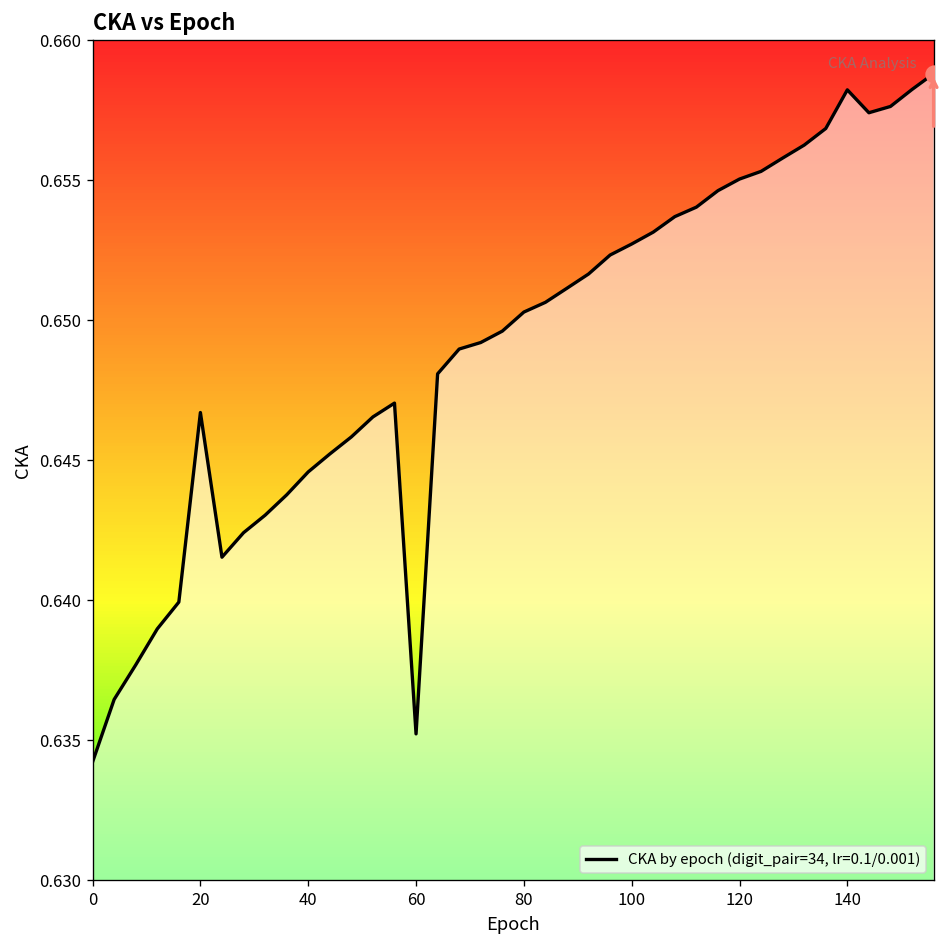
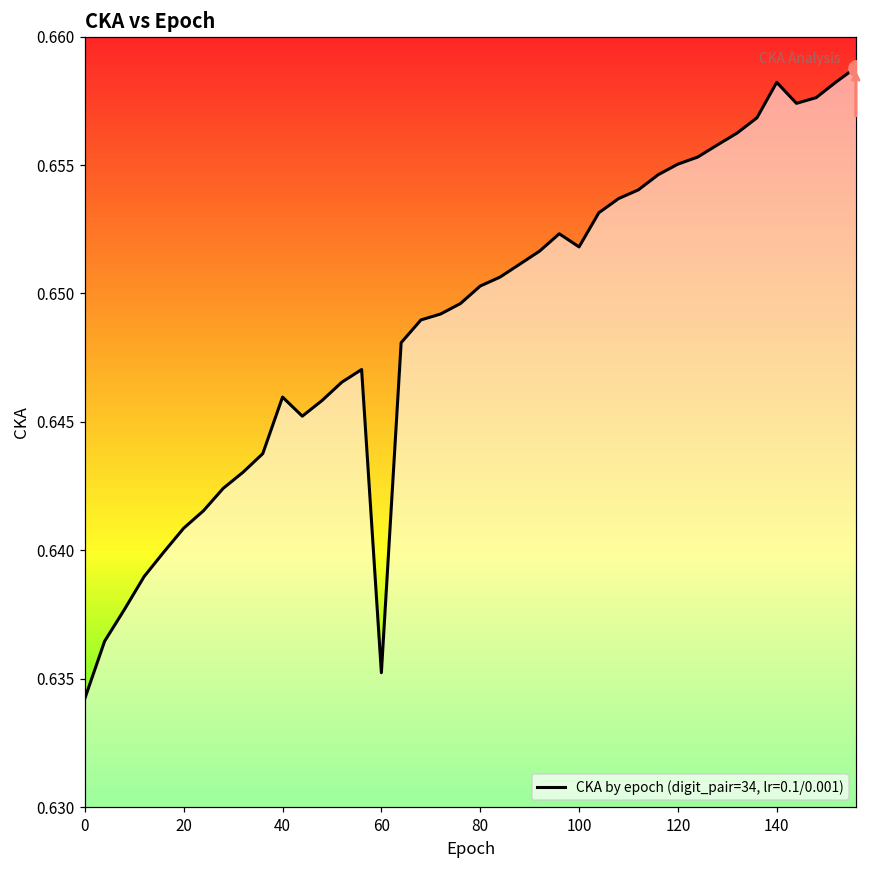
CKA by epoch (digit_pair=34, lr=0.1/0.001), 20: 0.6467 -> 0.6409
CKA by epoch (digit_pair=34, lr=0.1/0.001), 40: 0.6446 -> 0.6460
CKA by epoch (digit_pair=34, lr=0.1/0.001), 100: 0.6527 -> 0.6518
